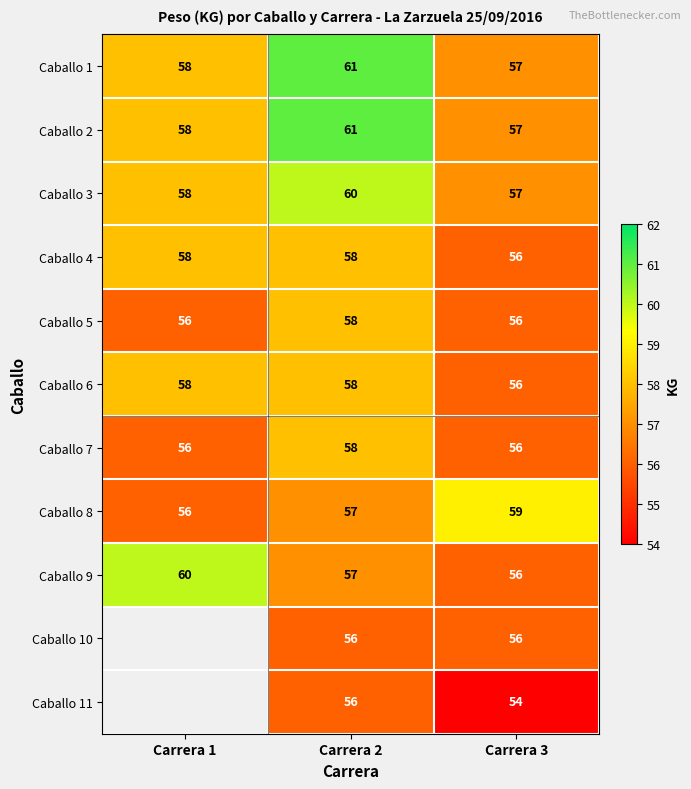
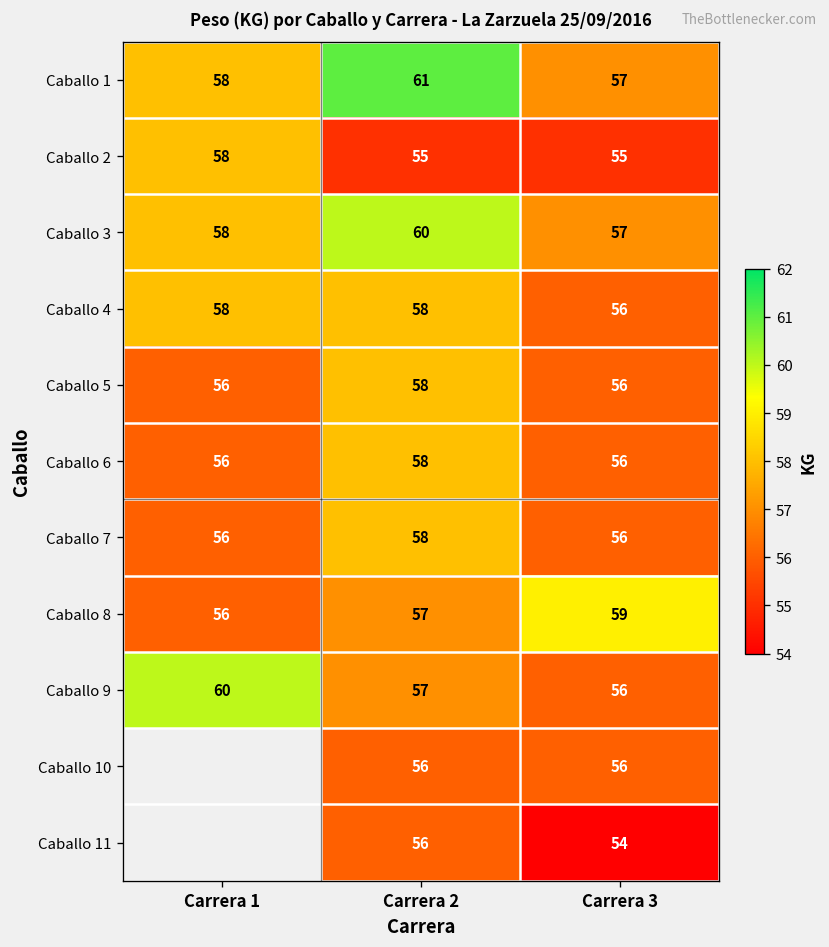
Caballo 2, Carrera 2: 61 -> 55
Caballo 2, Carrera 3: 57 -> 55
Caballo 6, Carrera 1: 58 -> 56
